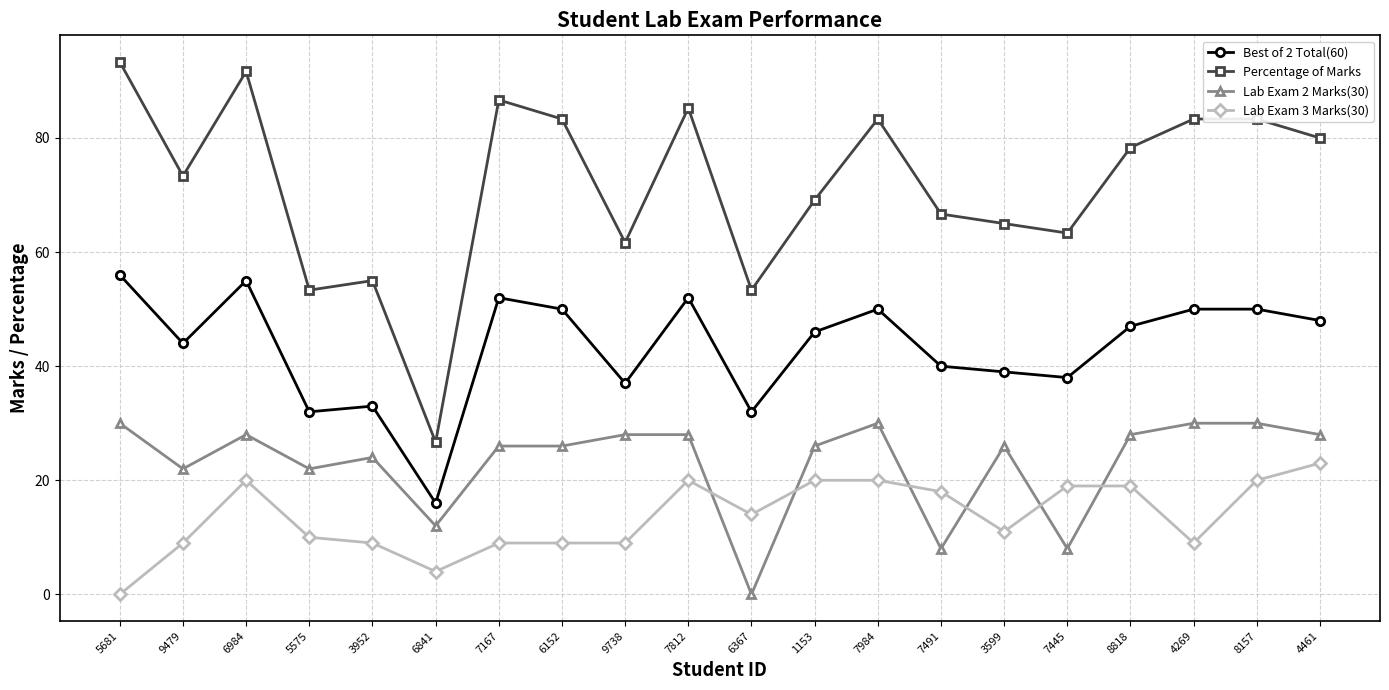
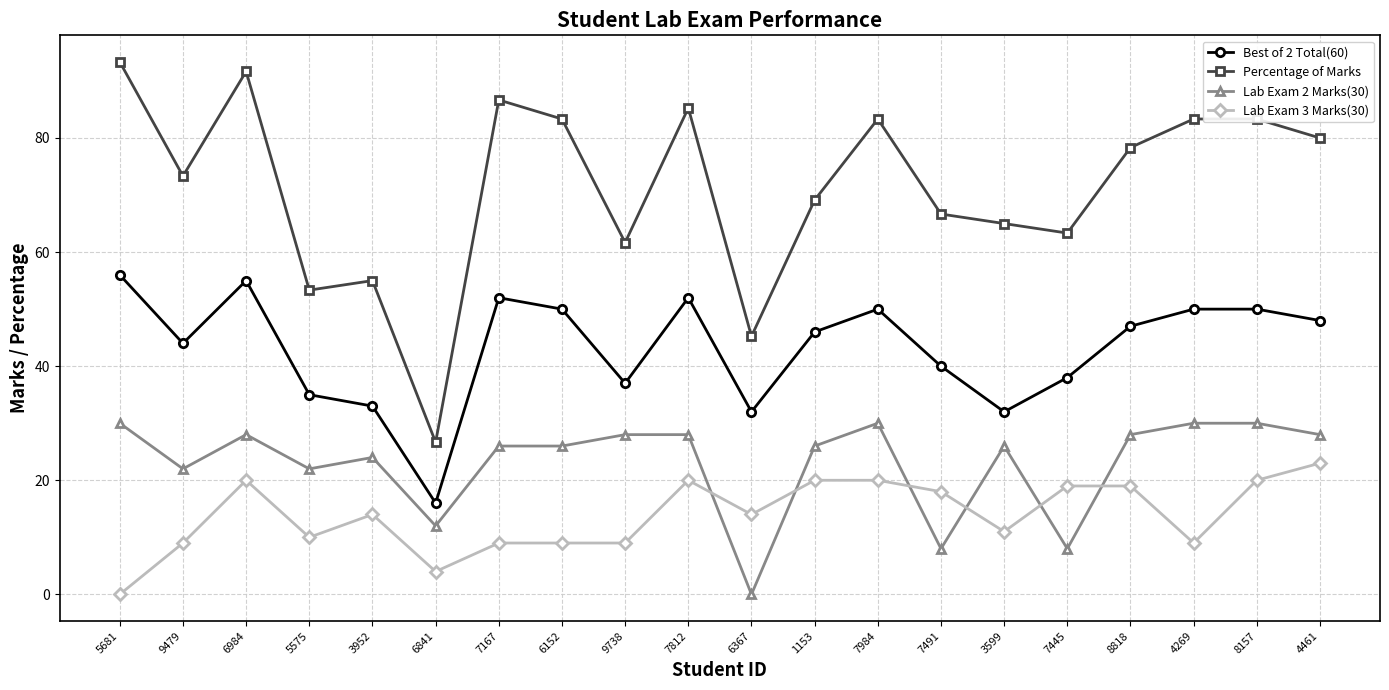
Best of 2 Total(60), 5575: 32 -> 35
Lab Exam 3 Marks(30), 3952: 9 -> 14
Percentage of Marks, 6367: 53 -> 45
Best of 2 Total(60), 3599: 39 -> 32
